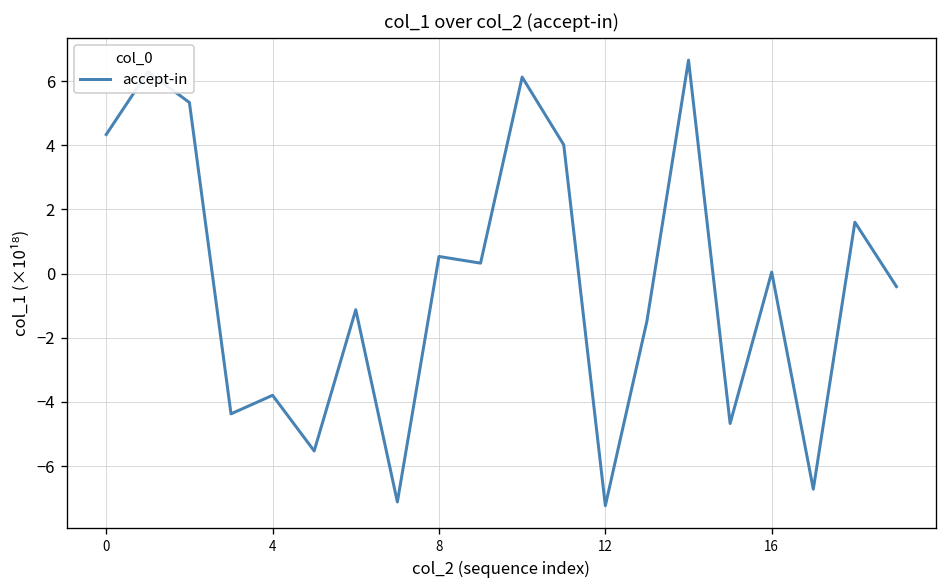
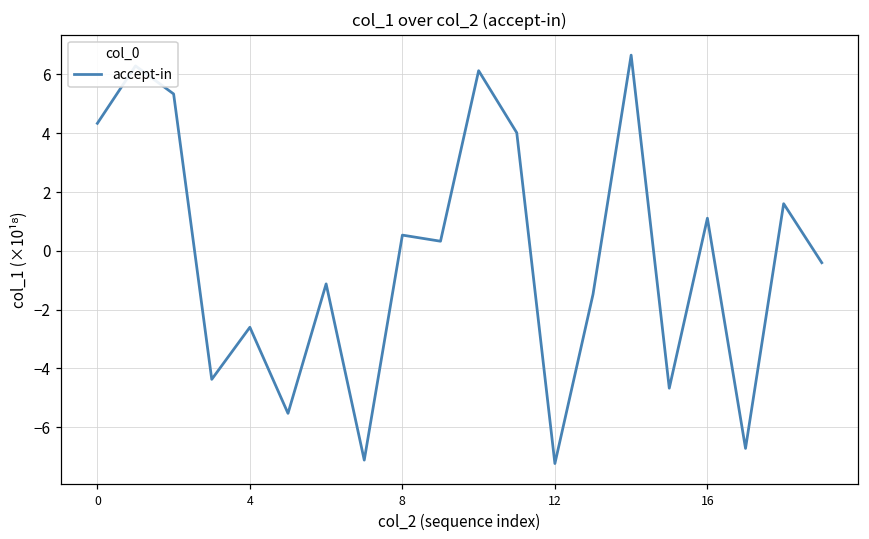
4: -3.8 -> -2.6
16: 0.0 -> 1.1
